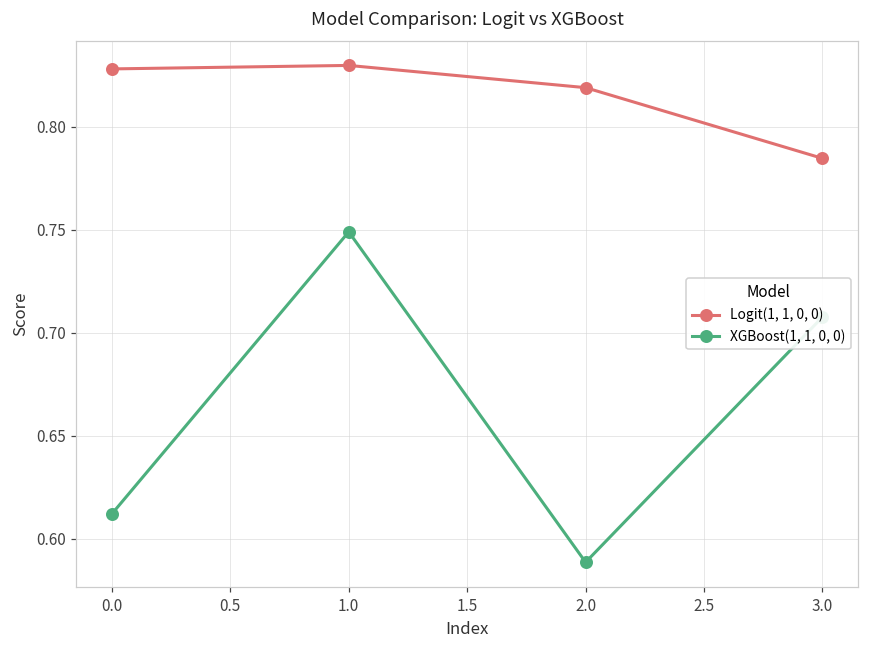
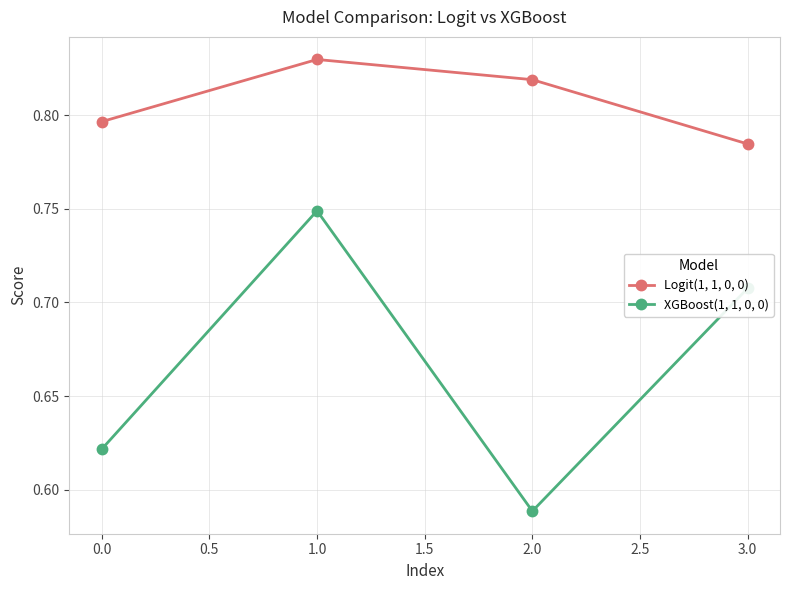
Logit(1, 1, 0, 0), 0.0: 0.828 -> 0.797
XGBoost(1, 1, 0, 0), 0.0: 0.612 -> 0.622
